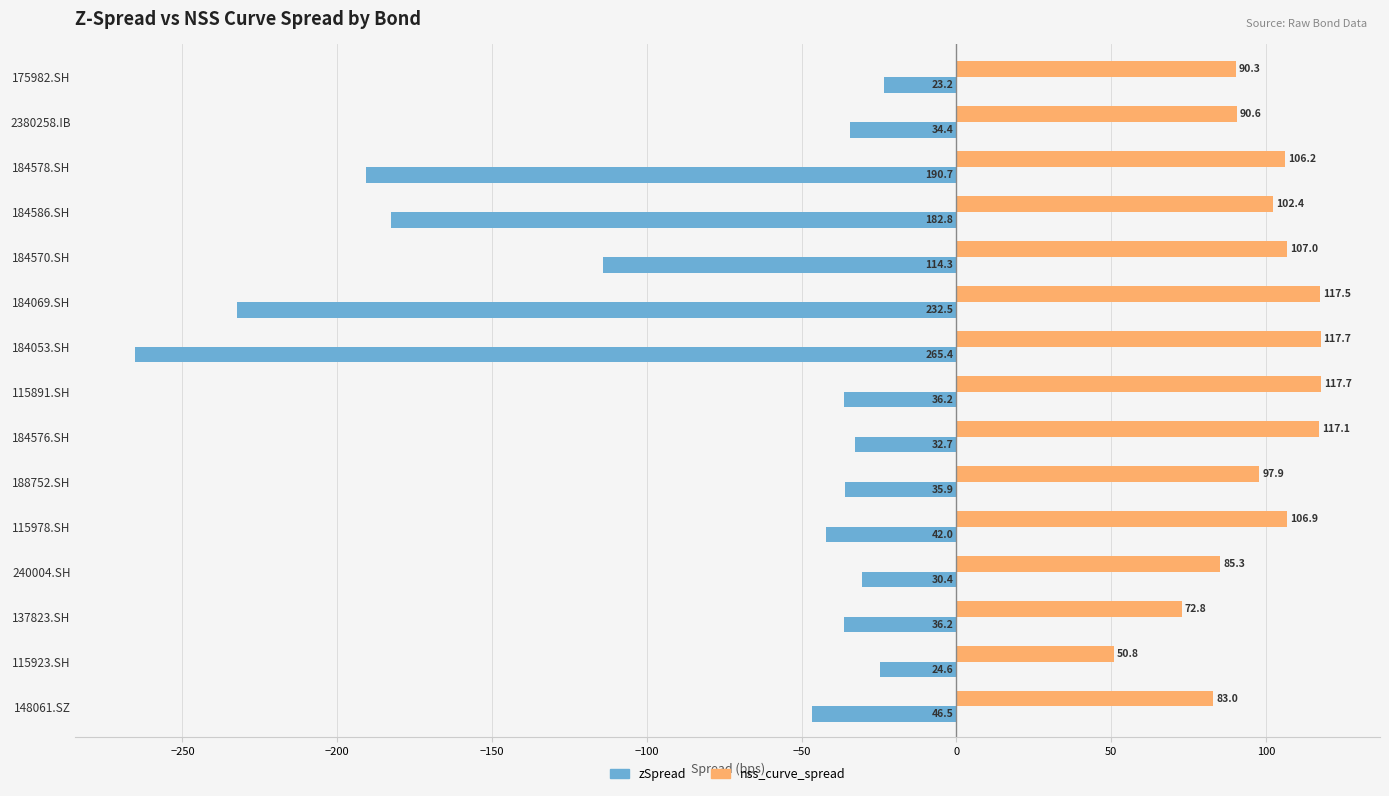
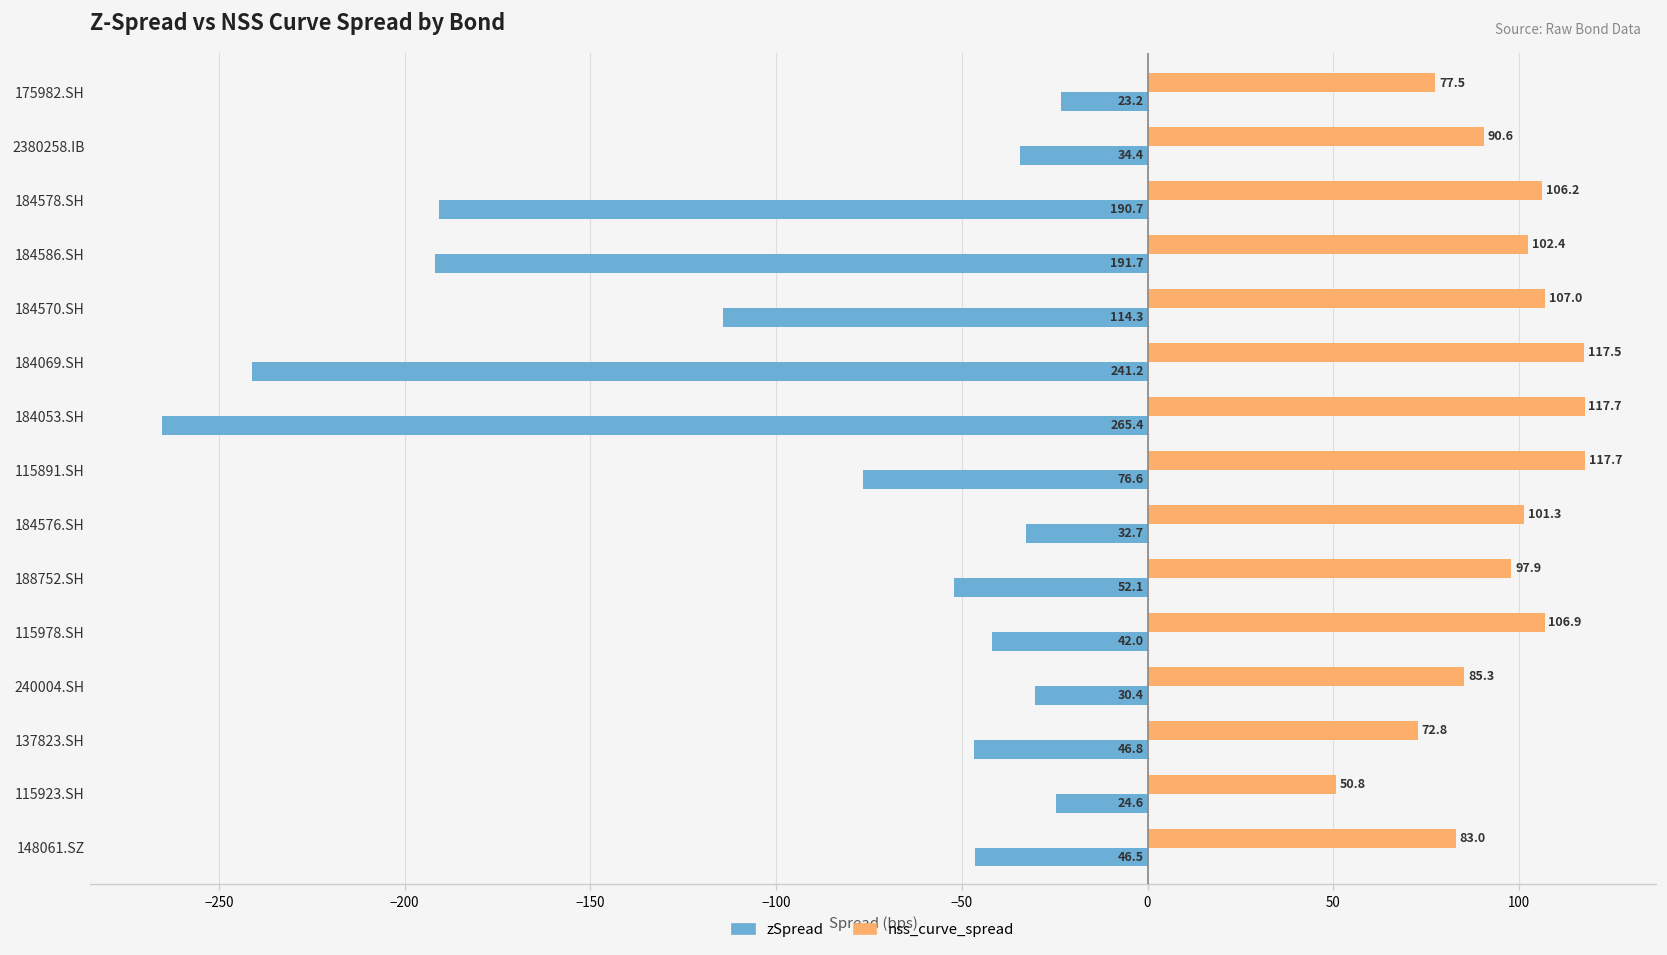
nss_curve_spread, 175982.SH: 90.3 -> 77.5
zSpread, 184586.SH: 182.8 -> 191.7
zSpread, 184069.SH: 232.5 -> 241.2
zSpread, 115891.SH: 36.2 -> 76.6
nss_curve_spread, 184576.SH: 117.1 -> 101.3
zSpread, 188752.SH: 35.9 -> 52.1
zSpread, 137823.SH: 36.2 -> 46.8
